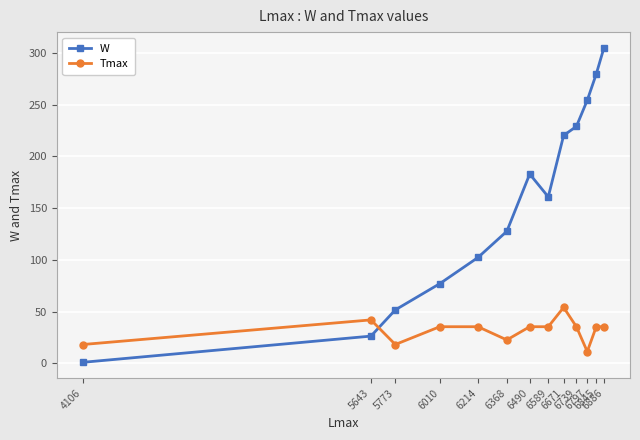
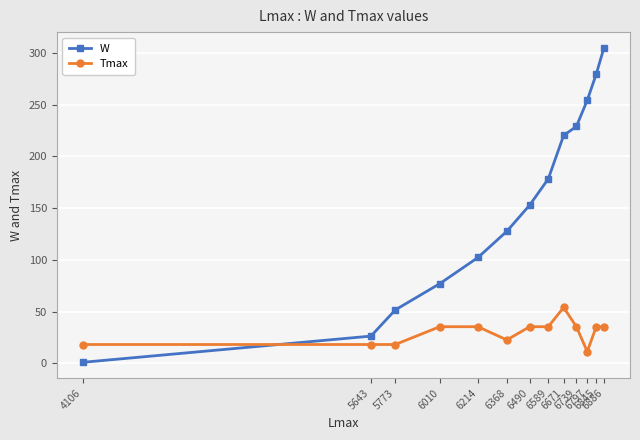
Tmax, 5643: 42 -> 18
W, 6490: 183 -> 153
W, 6589: 161 -> 178
